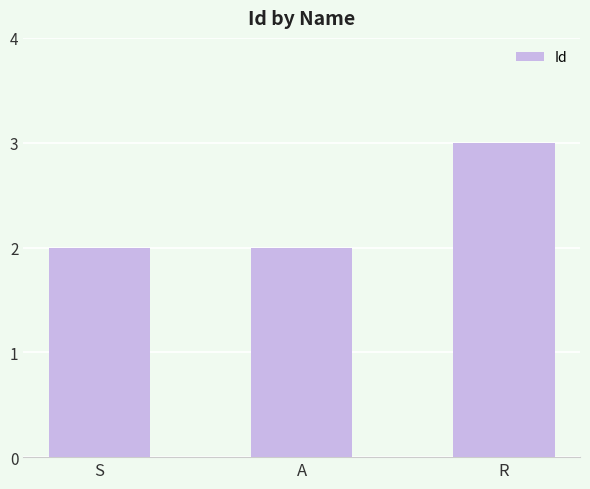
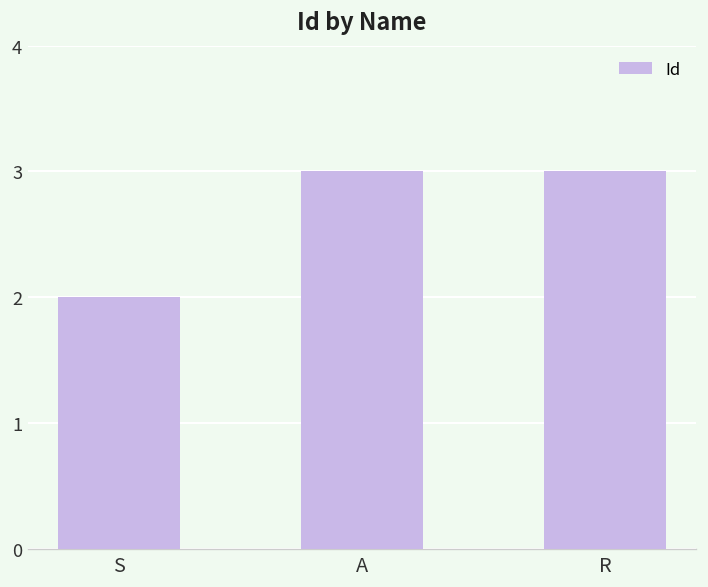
A: 2 -> 3
